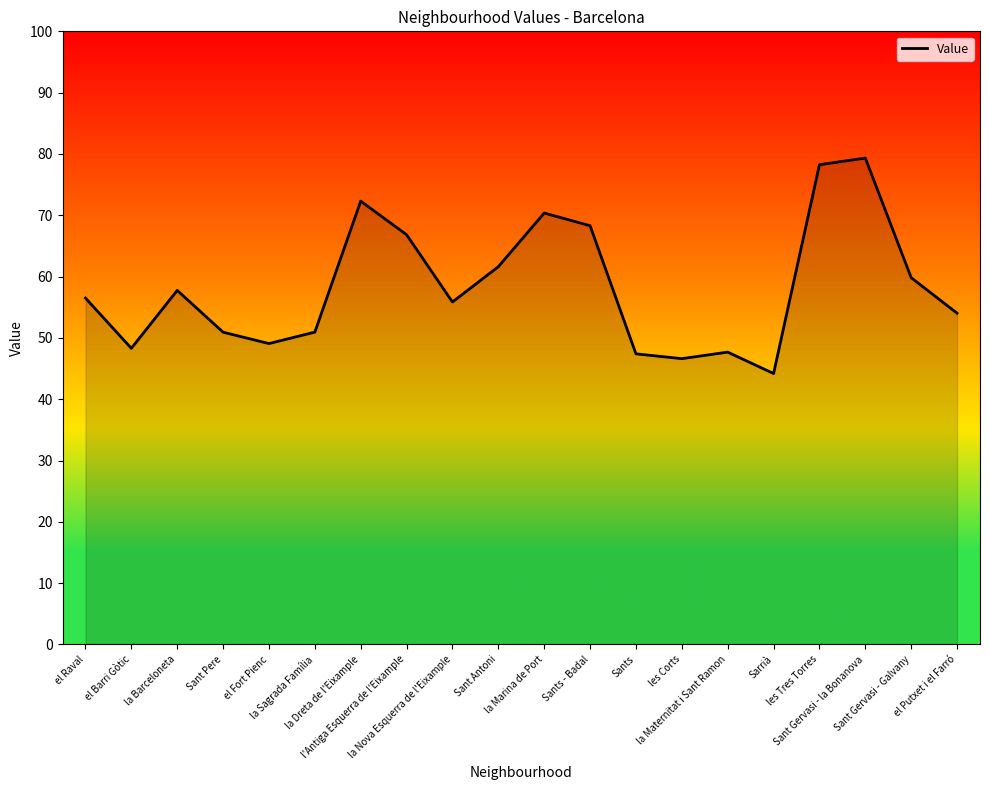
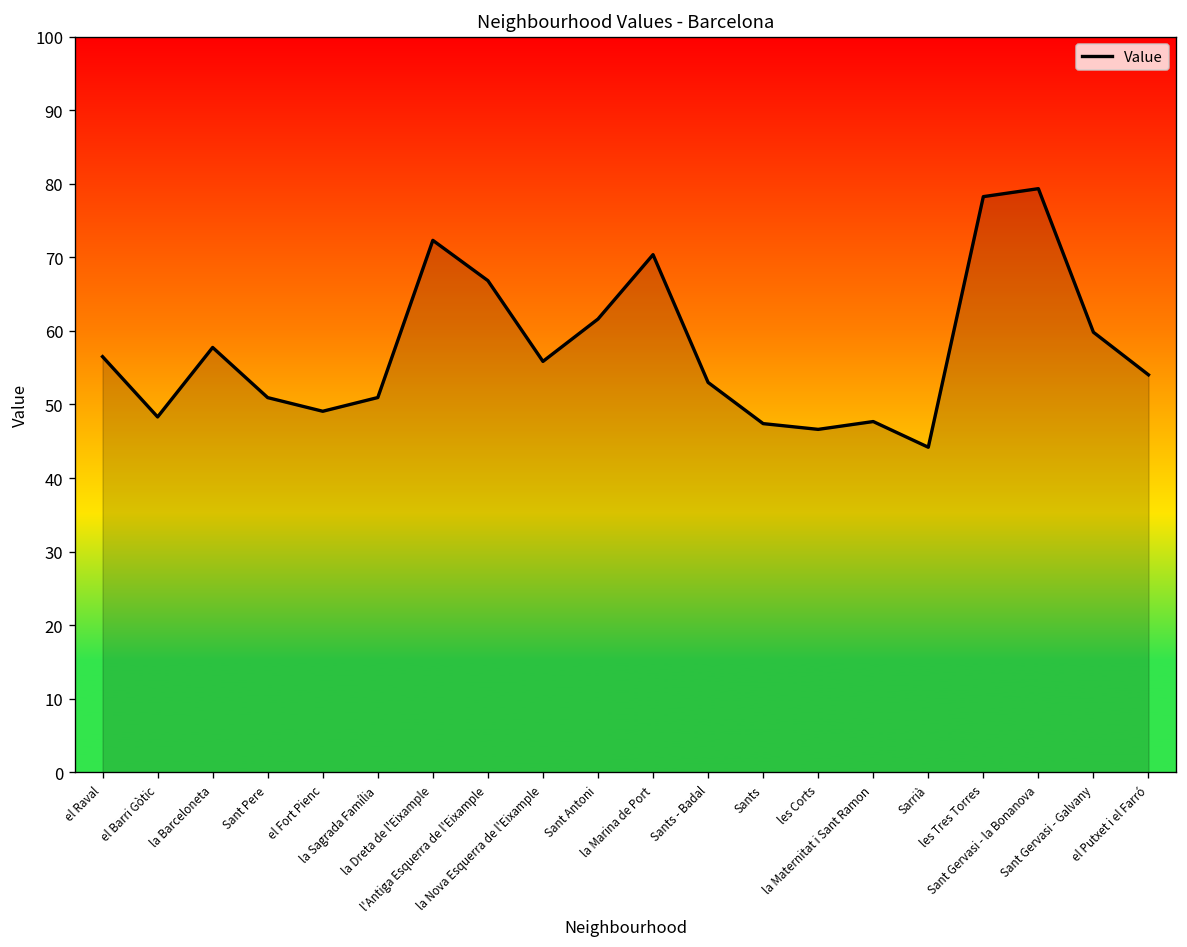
Sants - Badal: 68 -> 53
